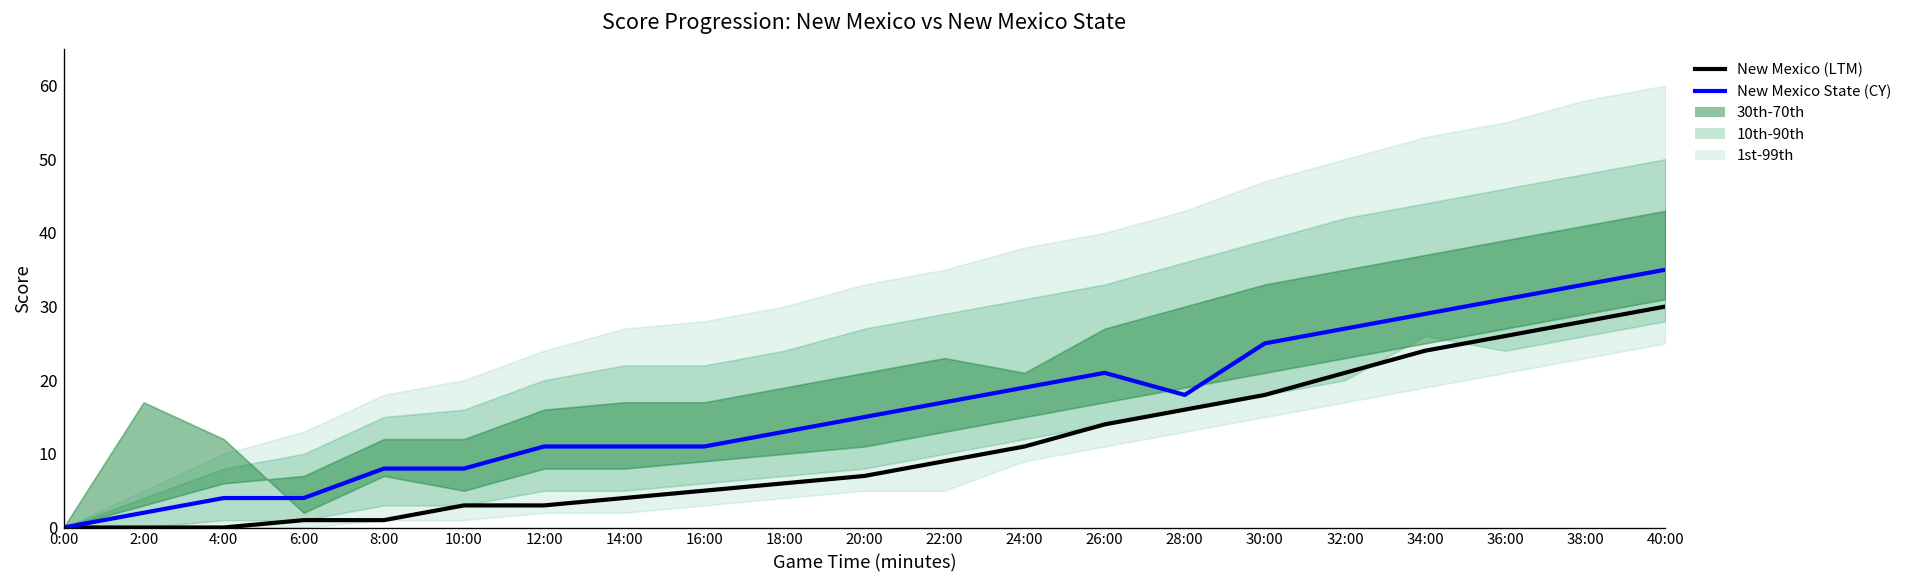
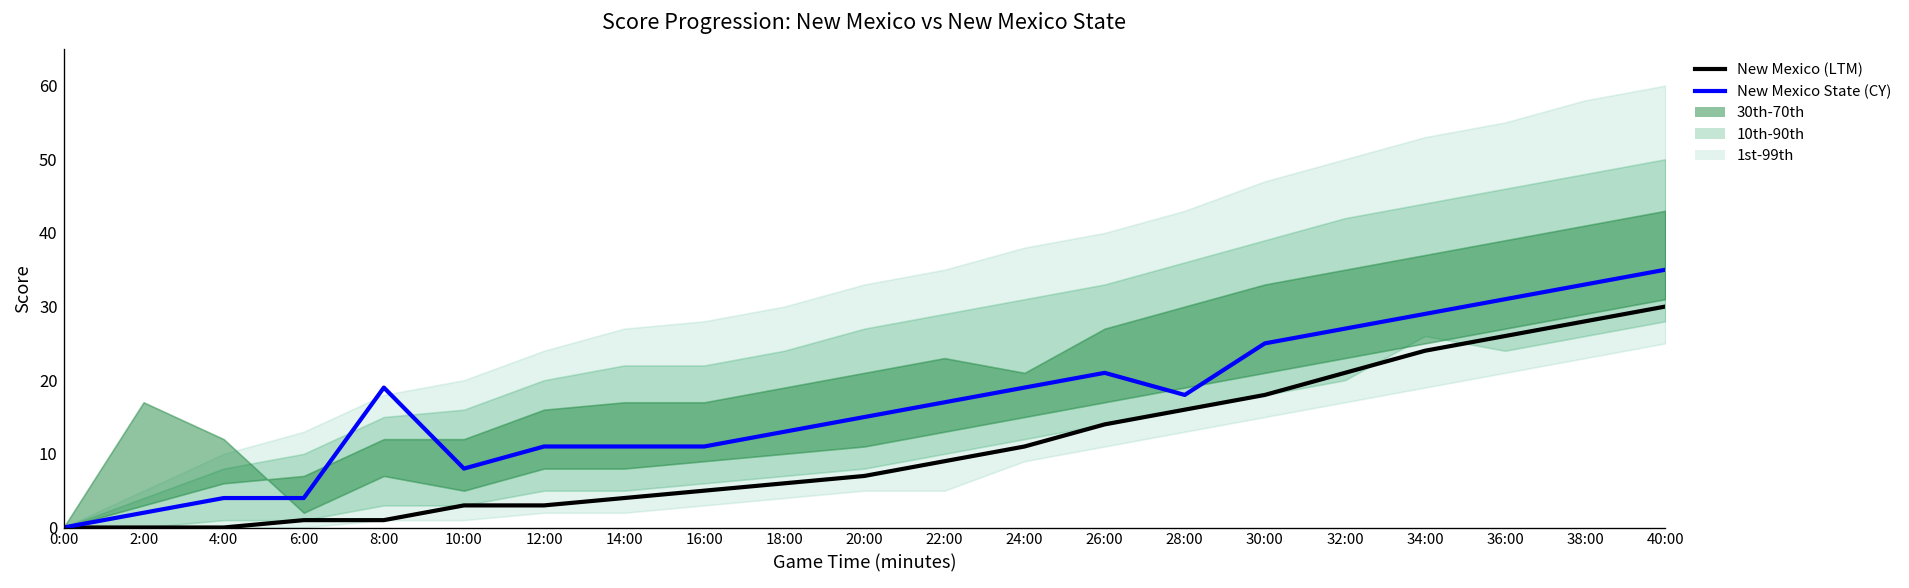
New Mexico State (CY), 8:00: 8 -> 19
